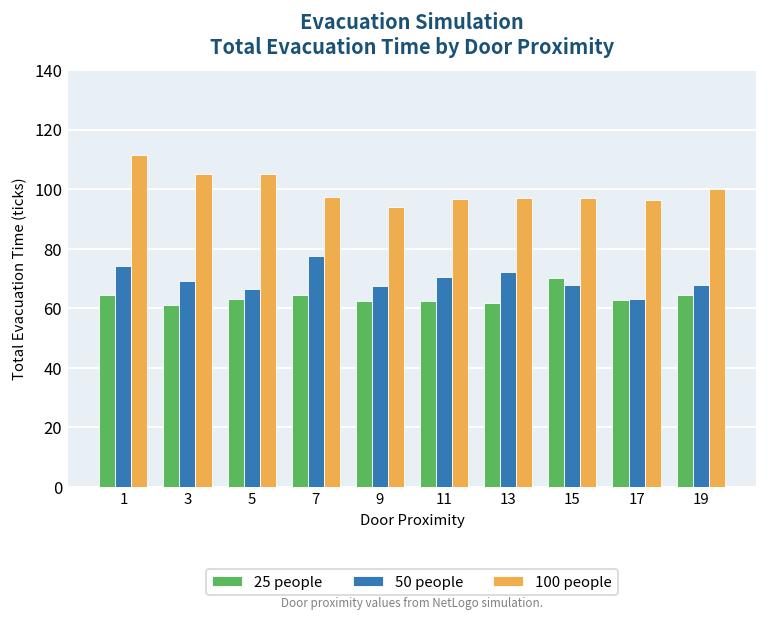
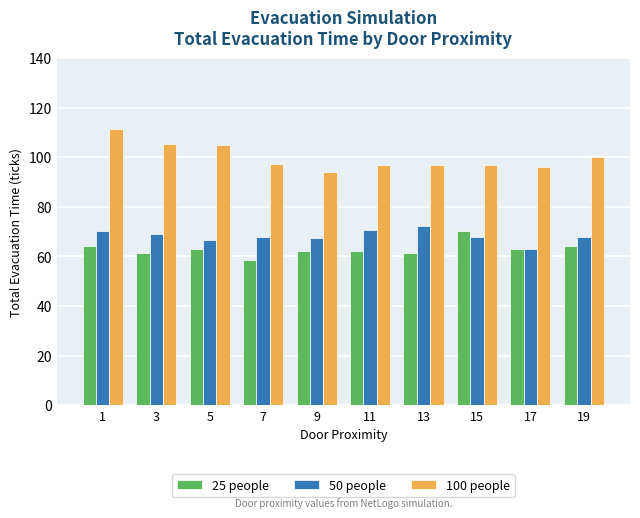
50 people, 1: 74 -> 70
25 people, 7: 64 -> 58
50 people, 7: 78 -> 68
